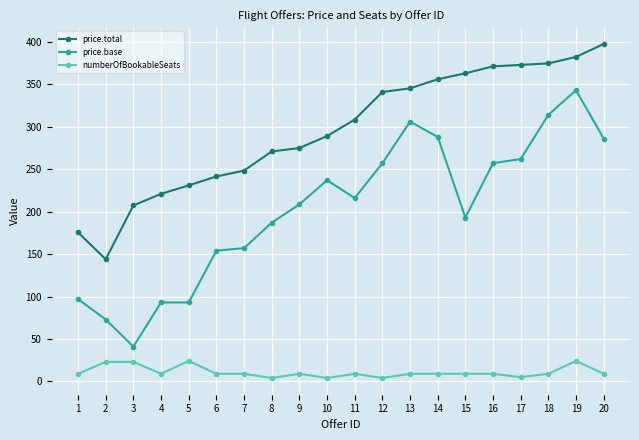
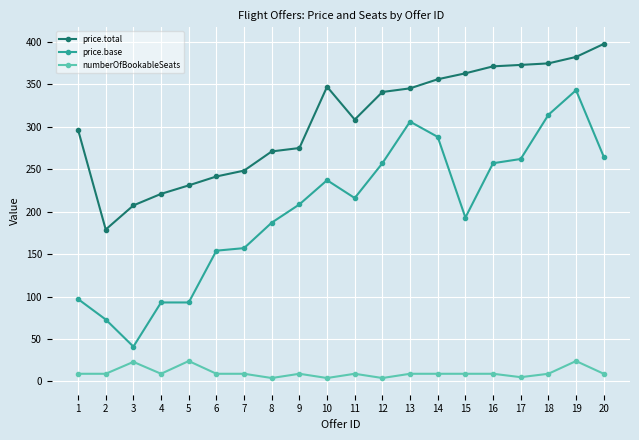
price.total, 1: 180 -> 300
price.total, 2: 140 -> 180
numberOfBookableSeats, 2: 20 -> 10
price.total, 10: 290 -> 350
price.base, 20: 290 -> 260
